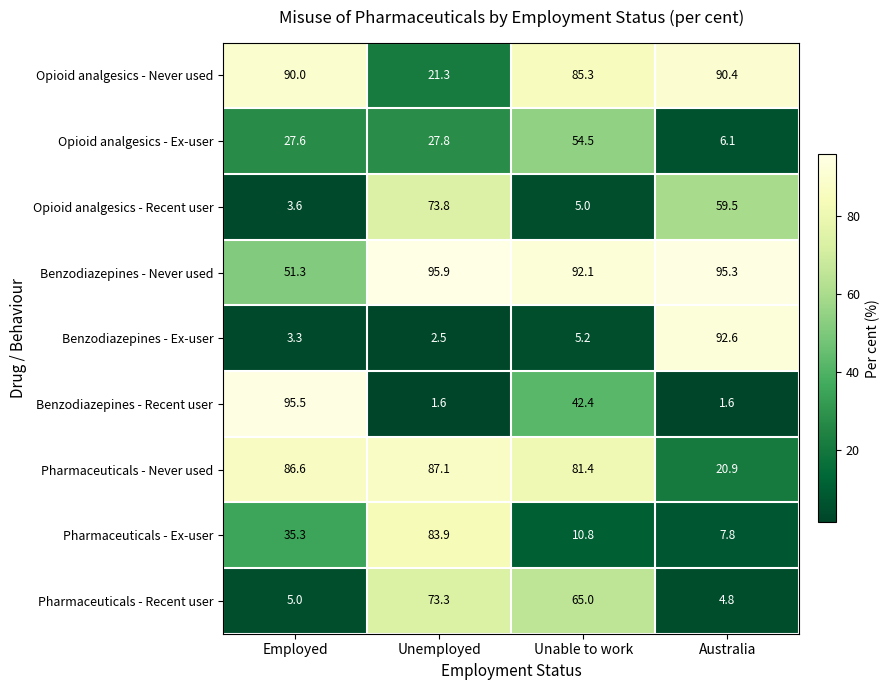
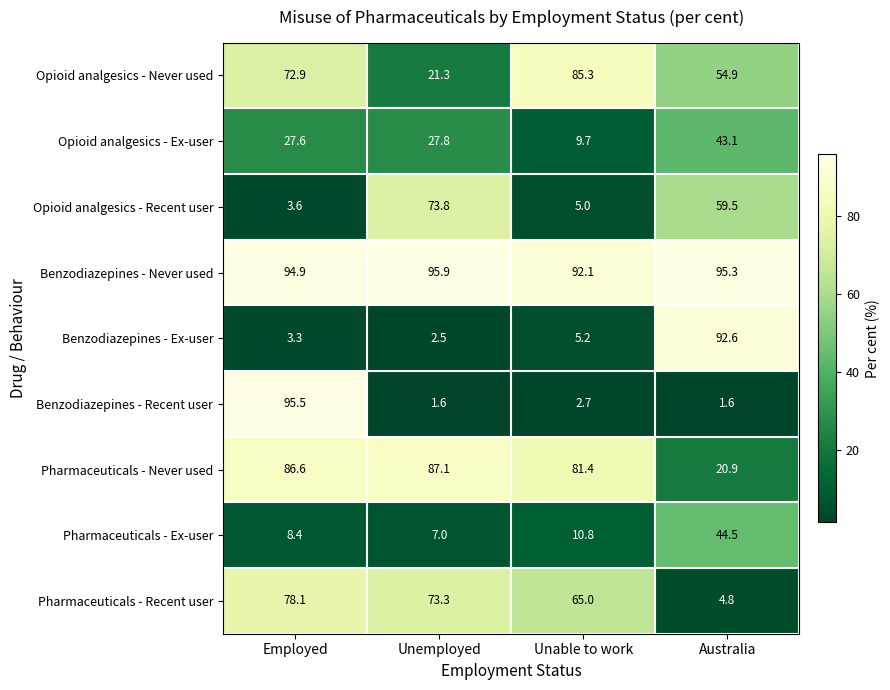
Opioid analgesics - Never used, Employed: 90.0 -> 72.9
Opioid analgesics - Never used, Australia: 90.4 -> 54.9
Opioid analgesics - Ex-user, Unable to work: 54.5 -> 9.7
Opioid analgesics - Ex-user, Australia: 6.1 -> 43.1
Benzodiazepines - Never used, Employed: 51.3 -> 94.9
Benzodiazepines - Recent user, Unable to work: 42.4 -> 2.7
Pharmaceuticals - Ex-user, Employed: 35.3 -> 8.4
Pharmaceuticals - Ex-user, Unemployed: 83.9 -> 7.0
Pharmaceuticals - Ex-user, Australia: 7.8 -> 44.5
Pharmaceuticals - Recent user, Employed: 5.0 -> 78.1
